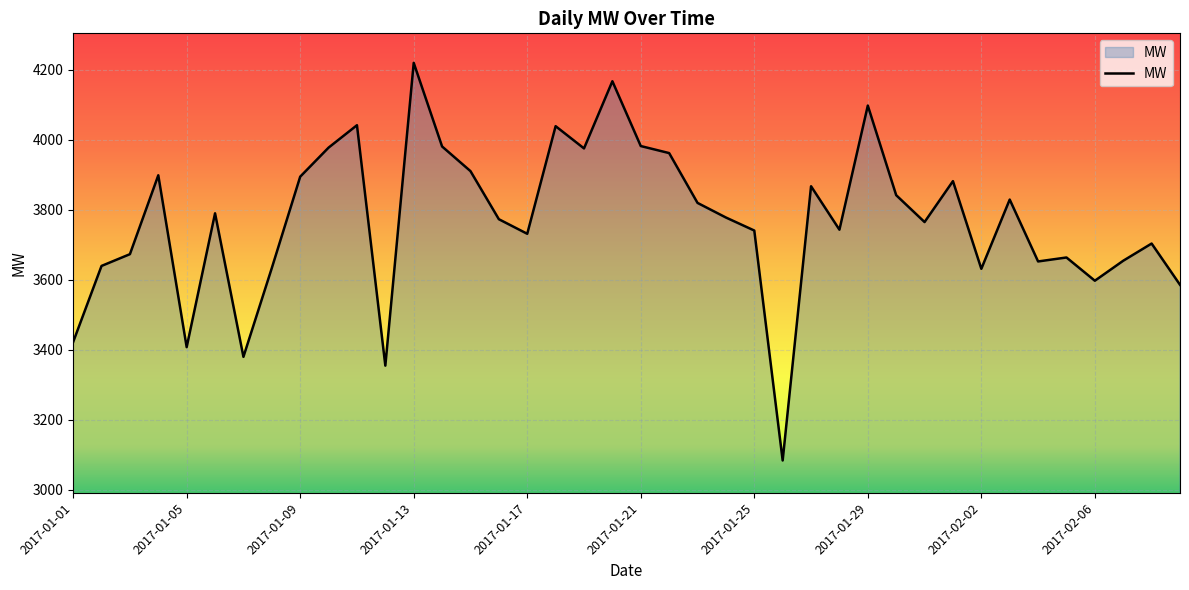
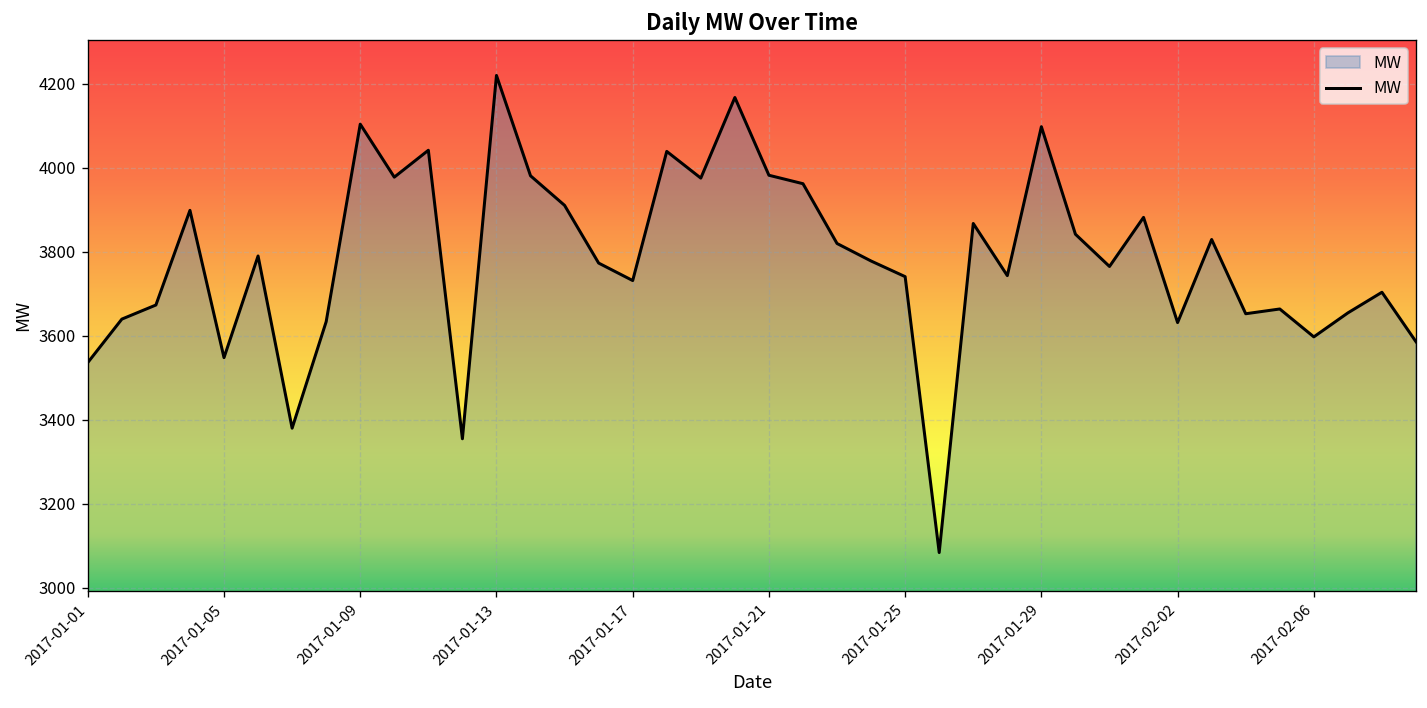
2017-01-01: 3420 -> 3540
2017-01-05: 3410 -> 3550
2017-01-09: 3890 -> 4100
